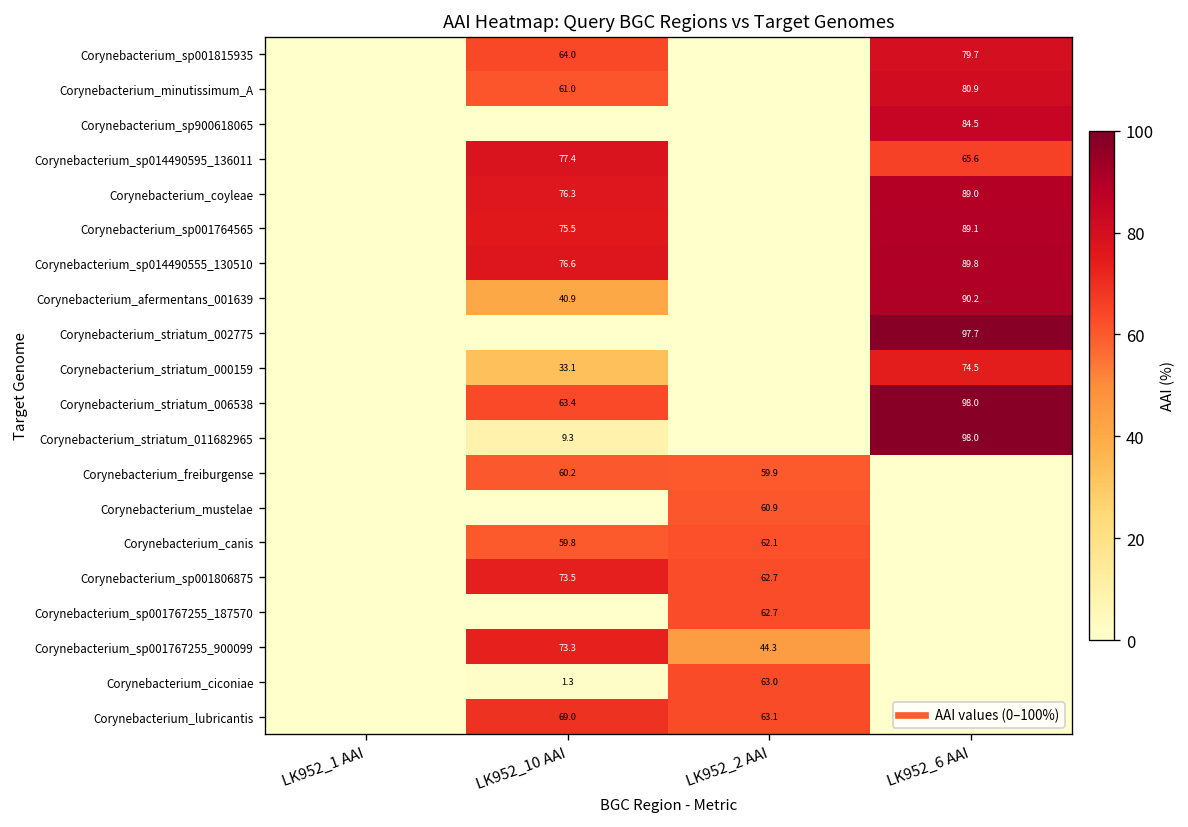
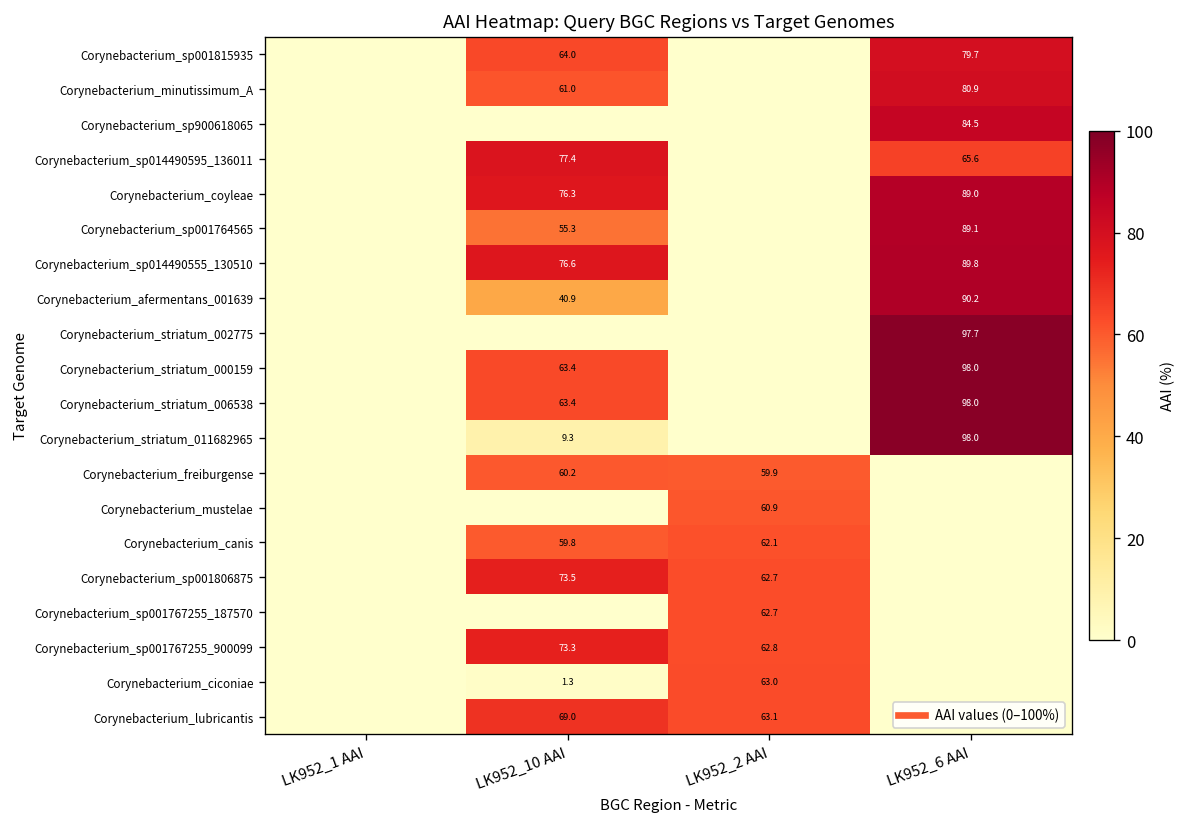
Corynebacterium_sp001764565, LK952_10 AAI: 75.5 -> 55.3
Corynebacterium_striatum_000159, LK952_10 AAI: 33.1 -> 63.4
Corynebacterium_striatum_000159, LK952_6 AAI: 74.5 -> 98.0
Corynebacterium_sp001767255_900099, LK952_2 AAI: 44.3 -> 62.8
